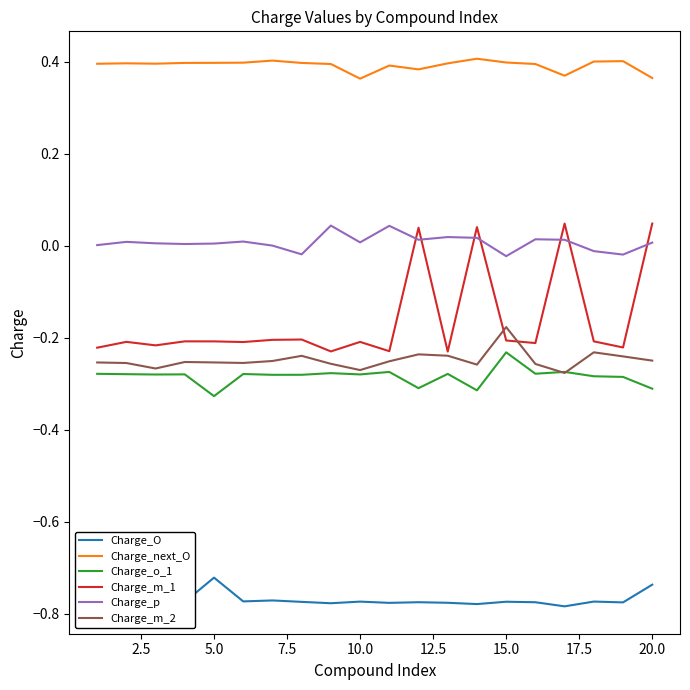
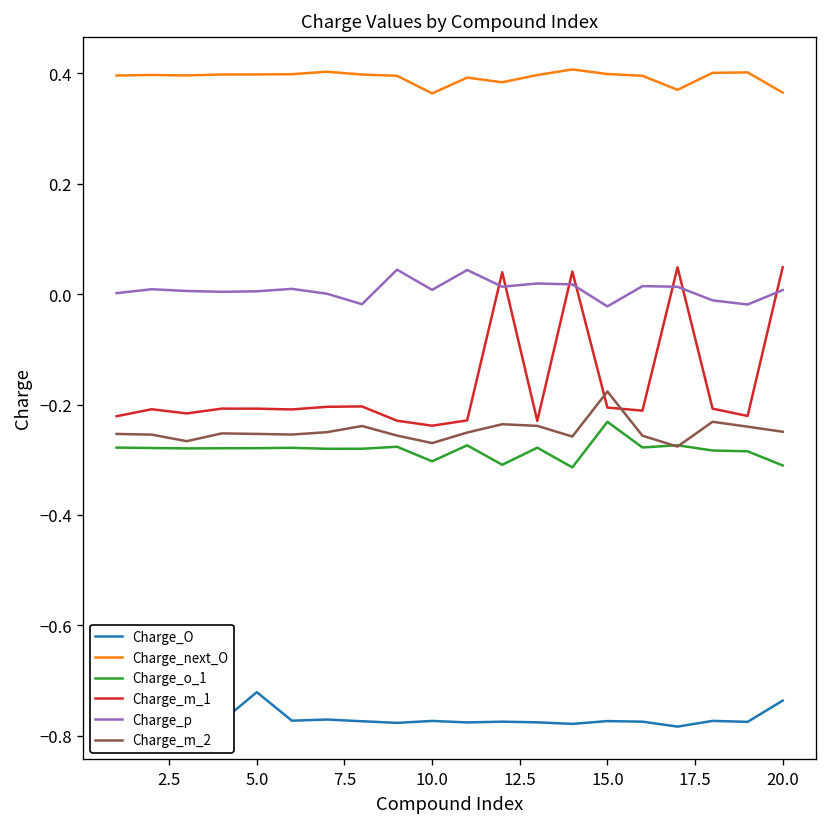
Charge_o_1, 5.0: -0.33 -> -0.28
Charge_o_1, 10.0: -0.28 -> -0.30
Charge_m_1, 10.0: -0.21 -> -0.24
